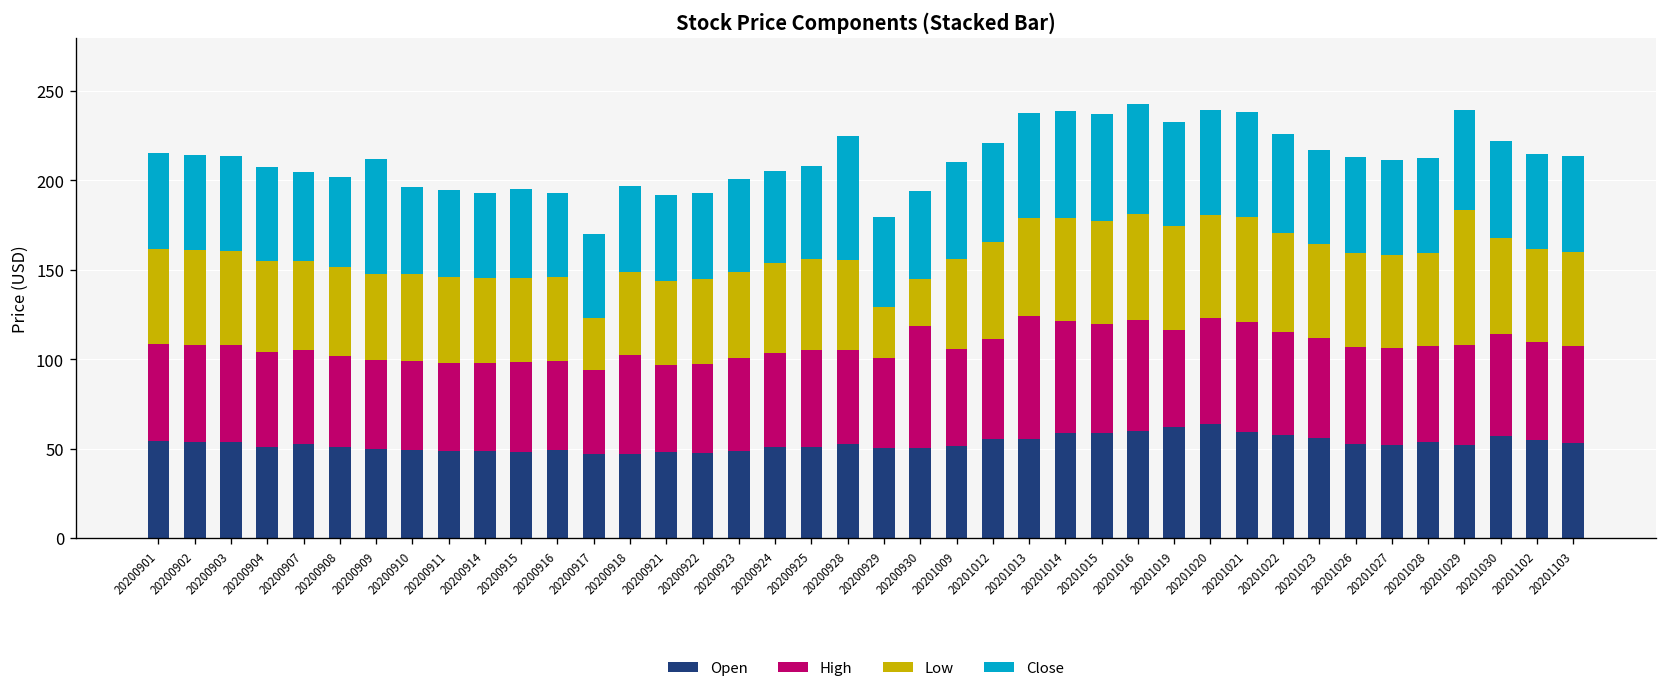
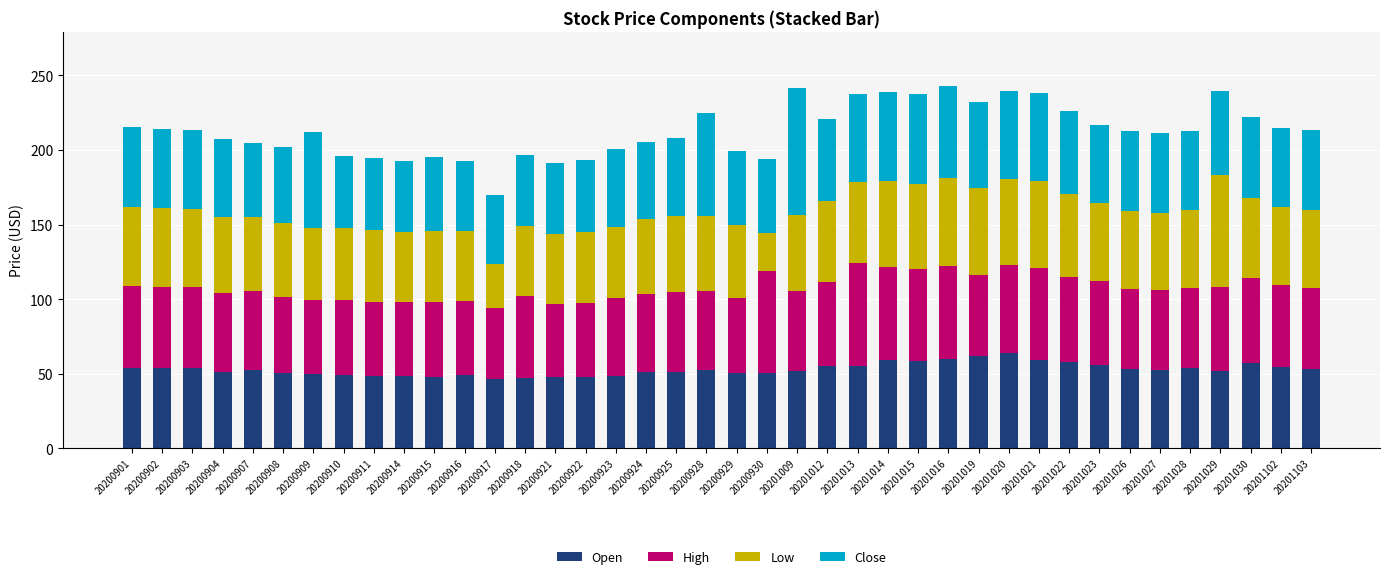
Low, 20200929: 29 -> 49
Close, 20201009: 54 -> 85
